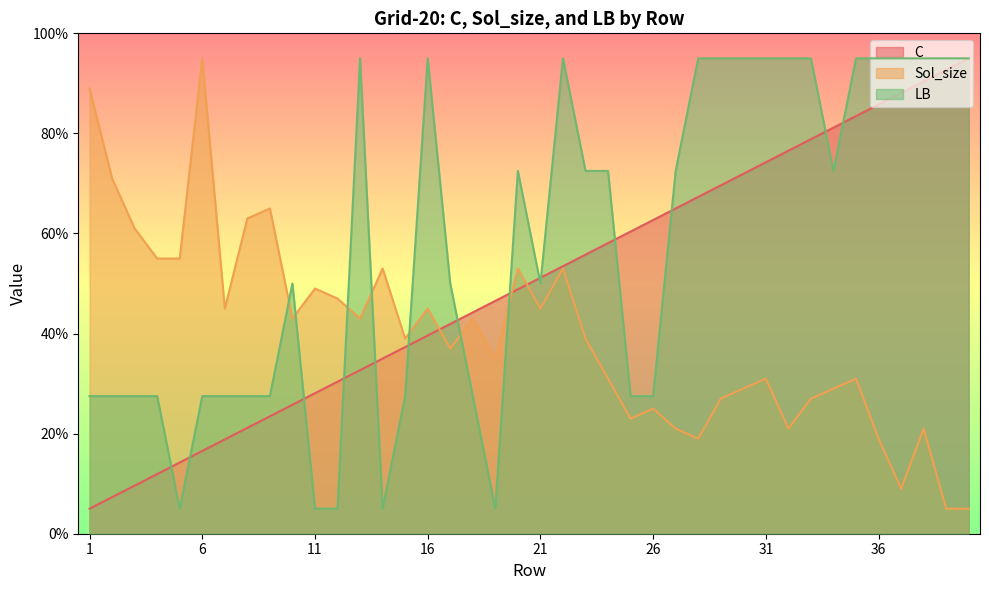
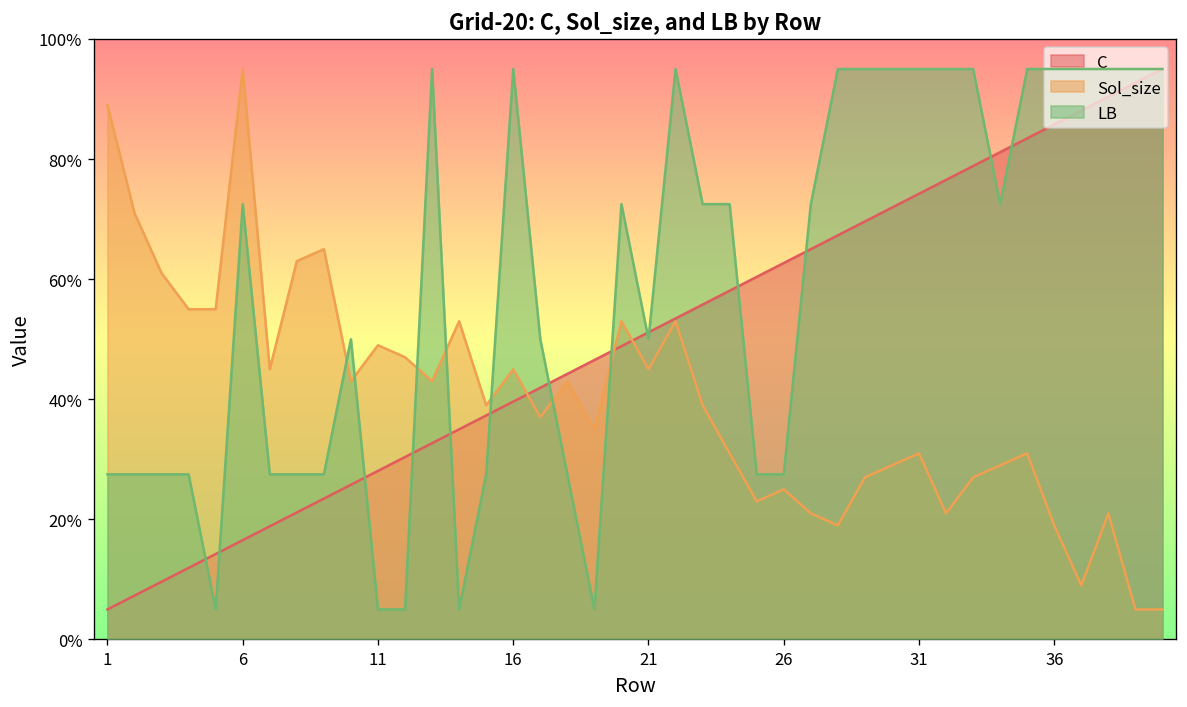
LB, 6: 28% -> 73%
